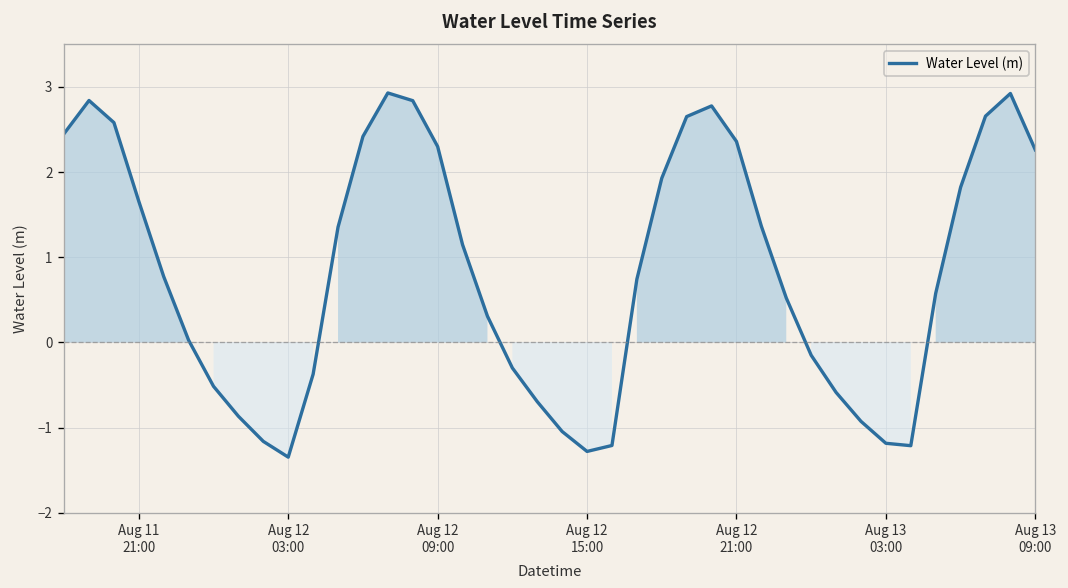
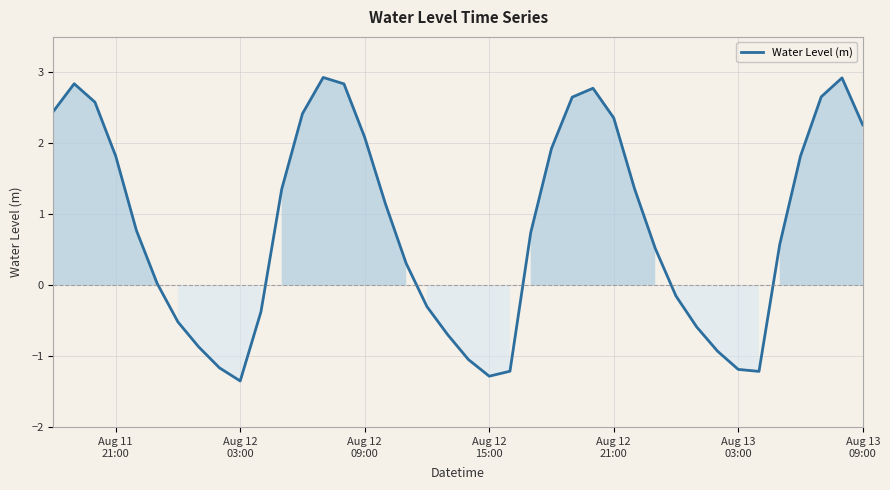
Aug 11 21:00: 1.7 -> 1.8
Aug 12 09:00: 2.3 -> 2.1
